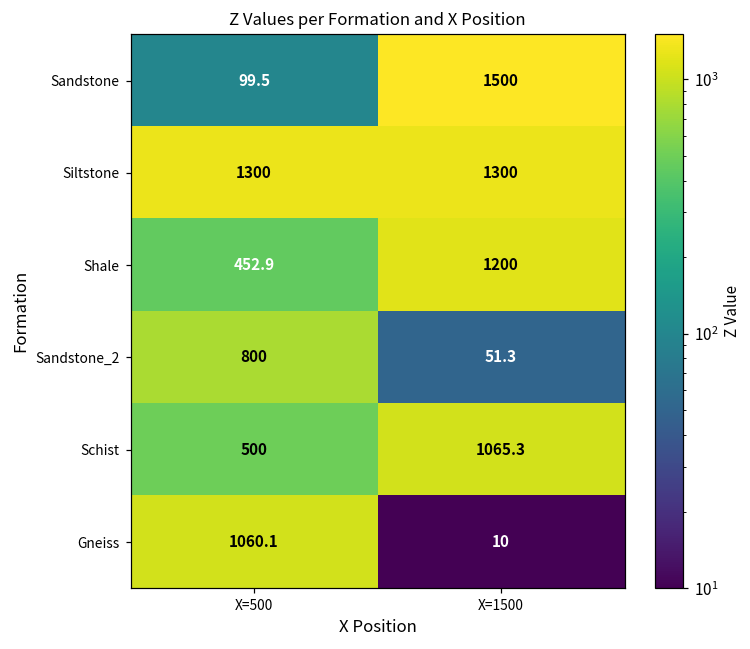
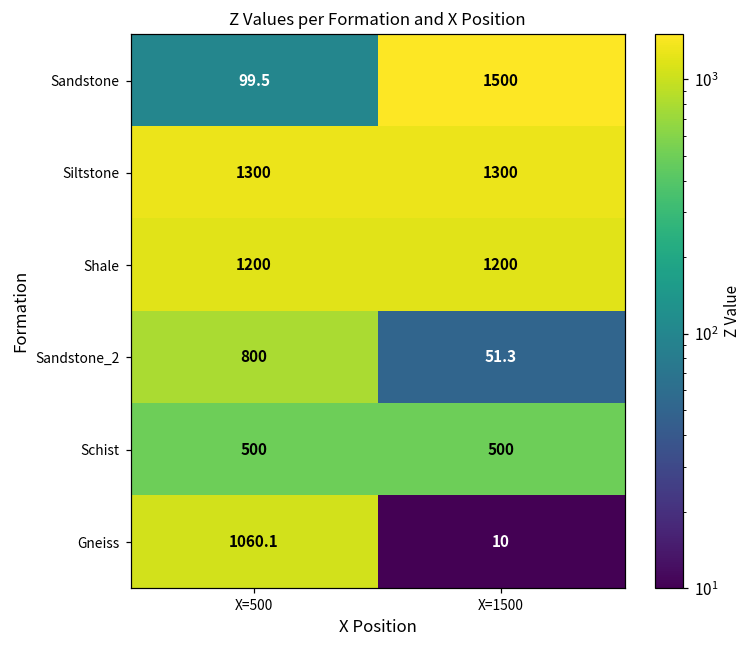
Shale, X=500: 452.9 -> 1200
Schist, X=1500: 1065.3 -> 500
